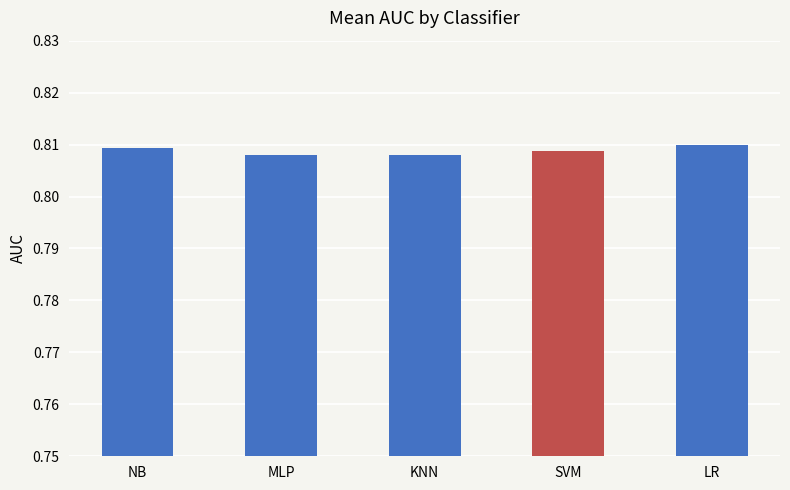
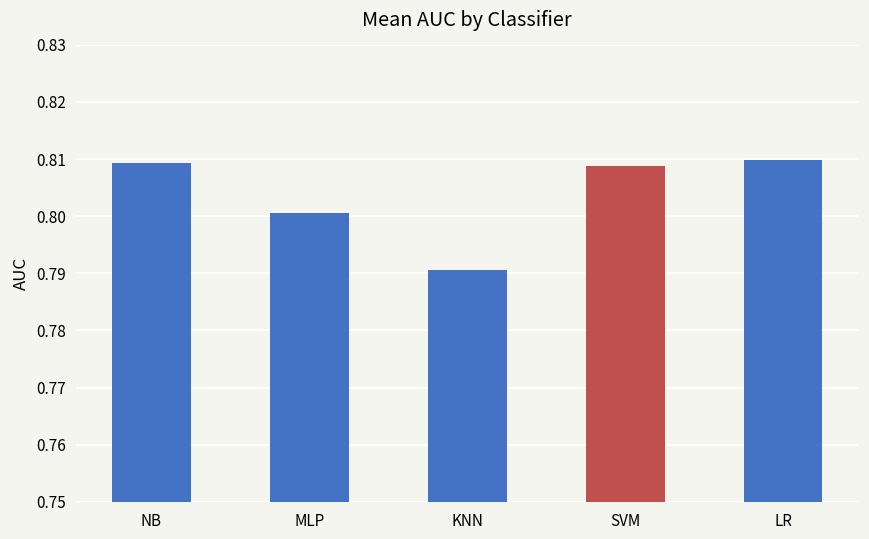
MLP: 0.808 -> 0.801
KNN: 0.808 -> 0.791
